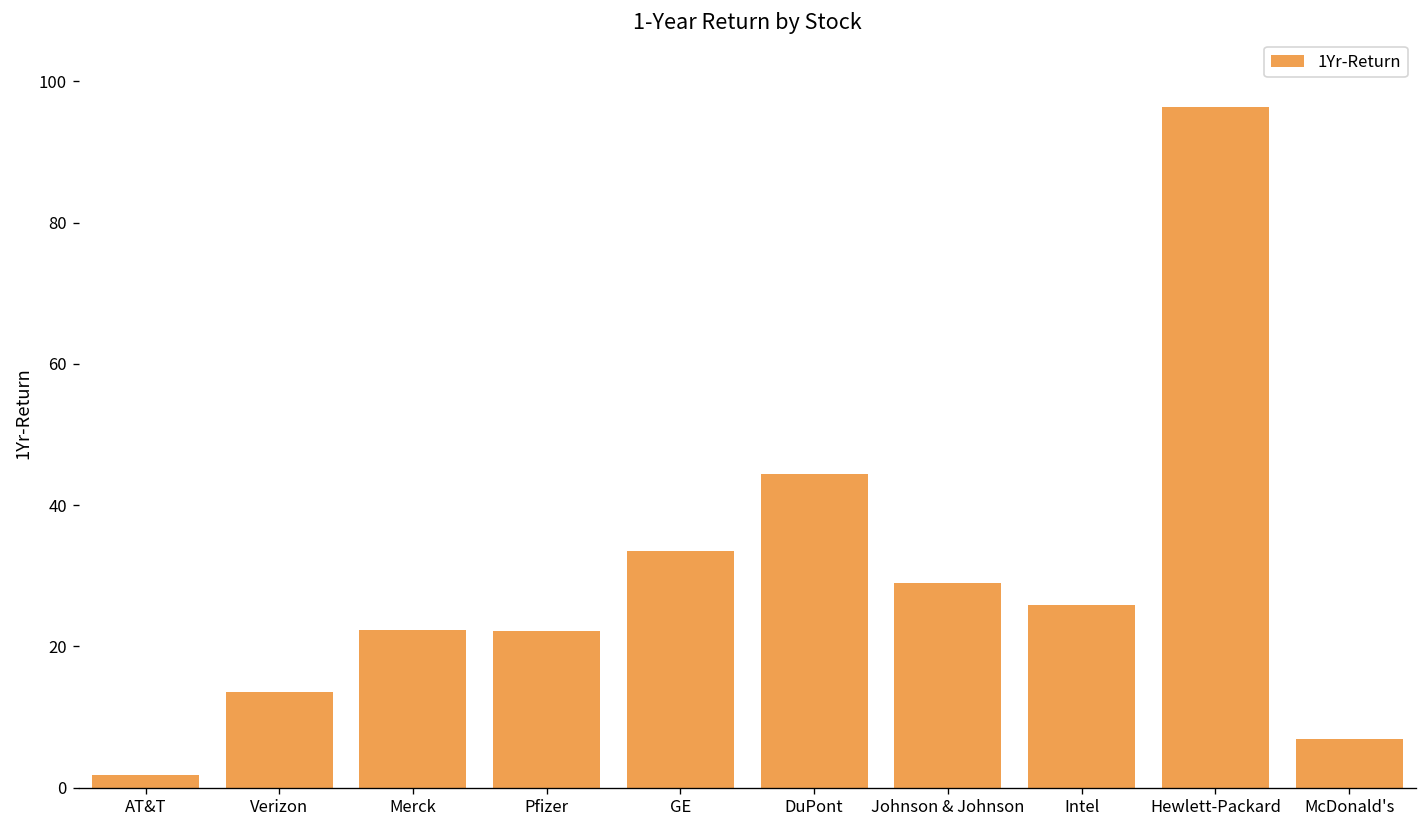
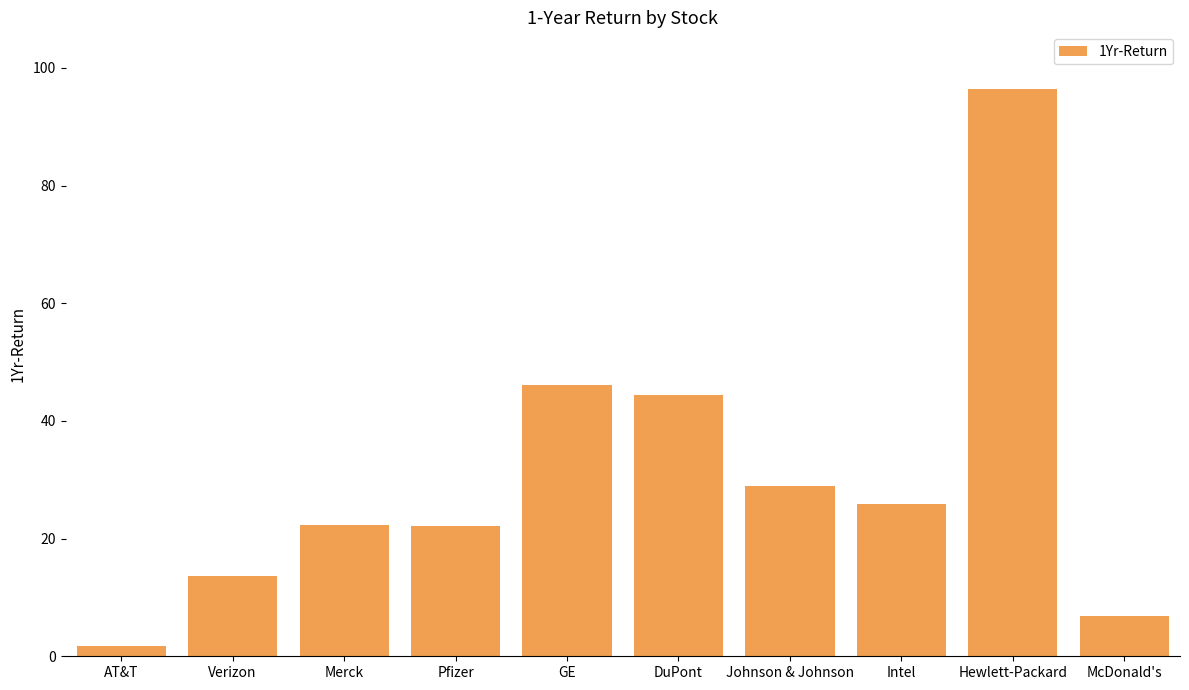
GE: 34 -> 46
